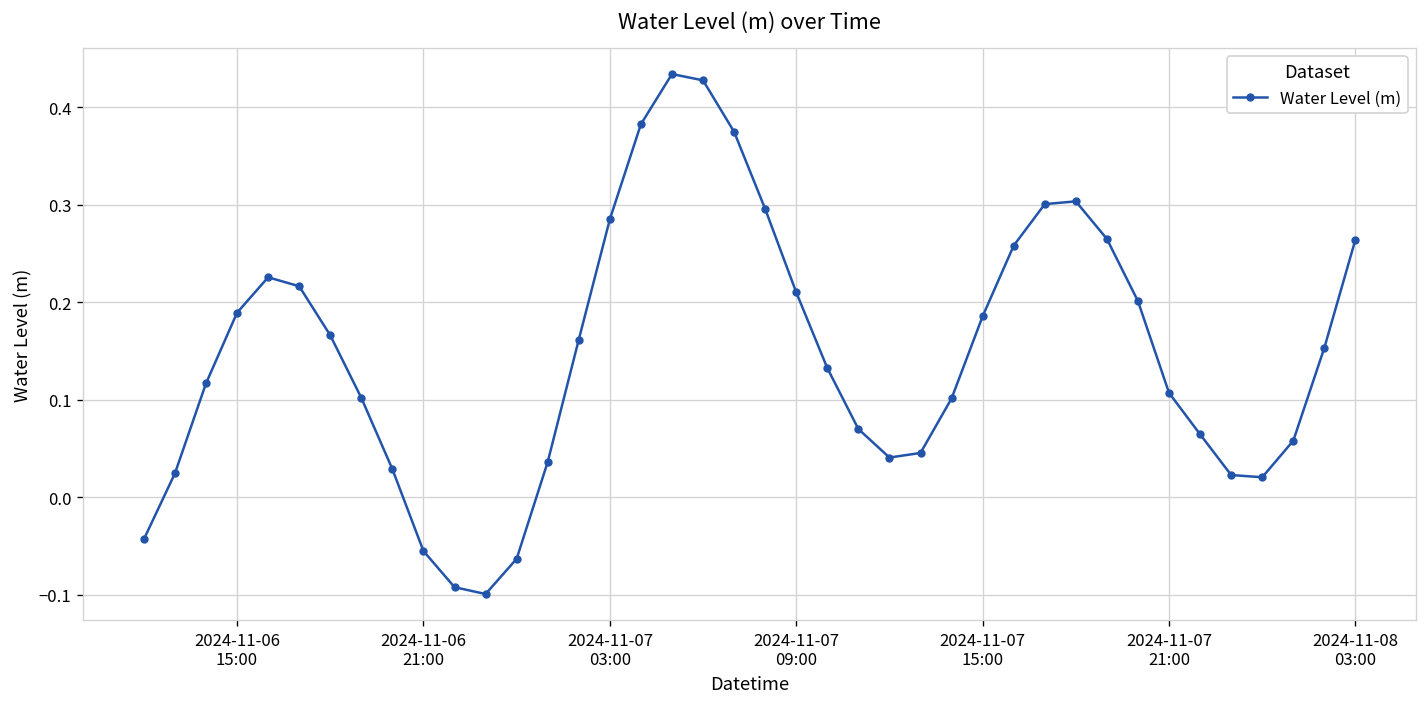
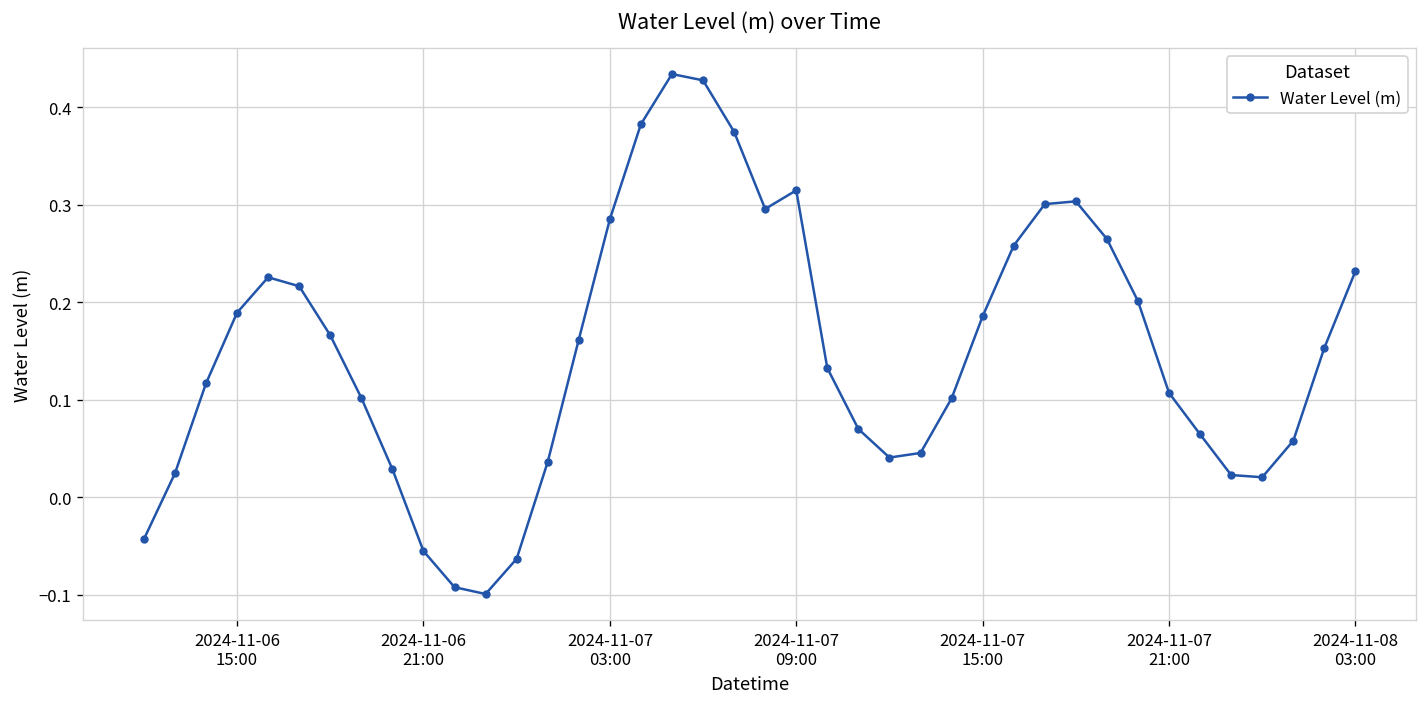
2024-11-07 09:00: 0.21 -> 0.31
2024-11-08 03:00: 0.26 -> 0.23
